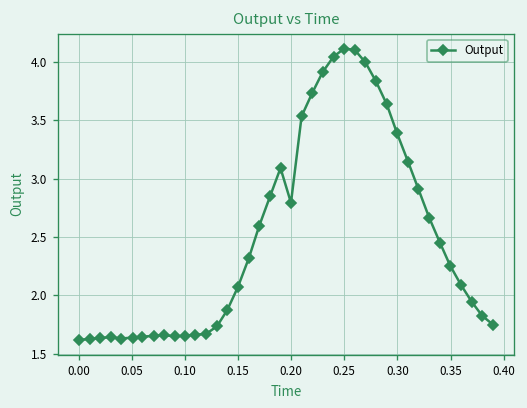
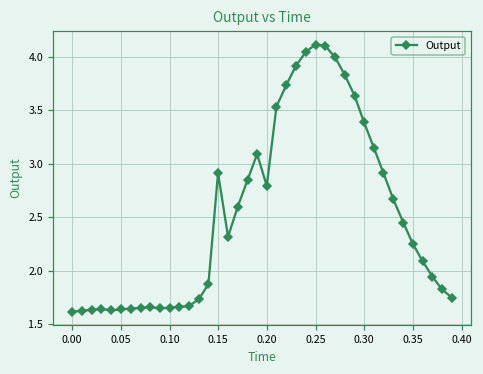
0.15: 2.1 -> 2.9
